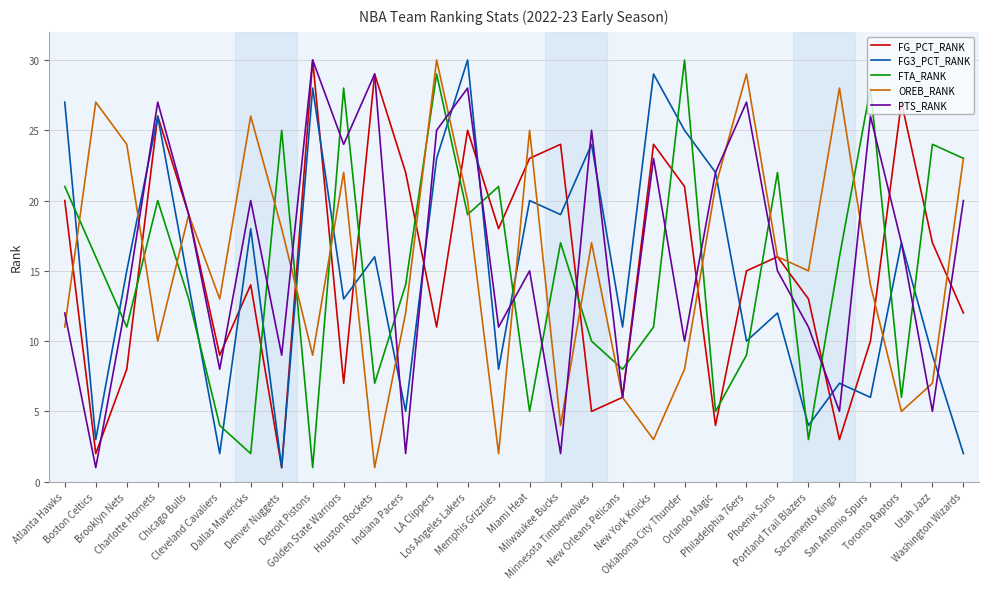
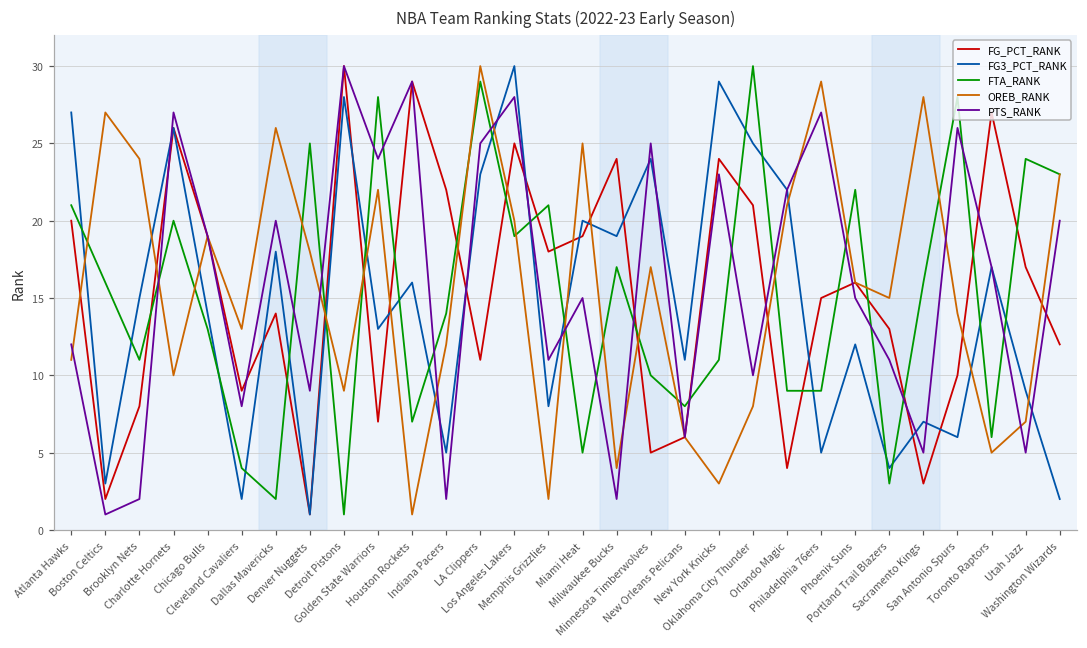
PTS_RANK, Brooklyn Nets: 13 -> 2
FG_PCT_RANK, Miami Heat: 23 -> 19
FTA_RANK, Orlando Magic: 5 -> 9
FG3_PCT_RANK, Philadelphia 76ers: 10 -> 5
